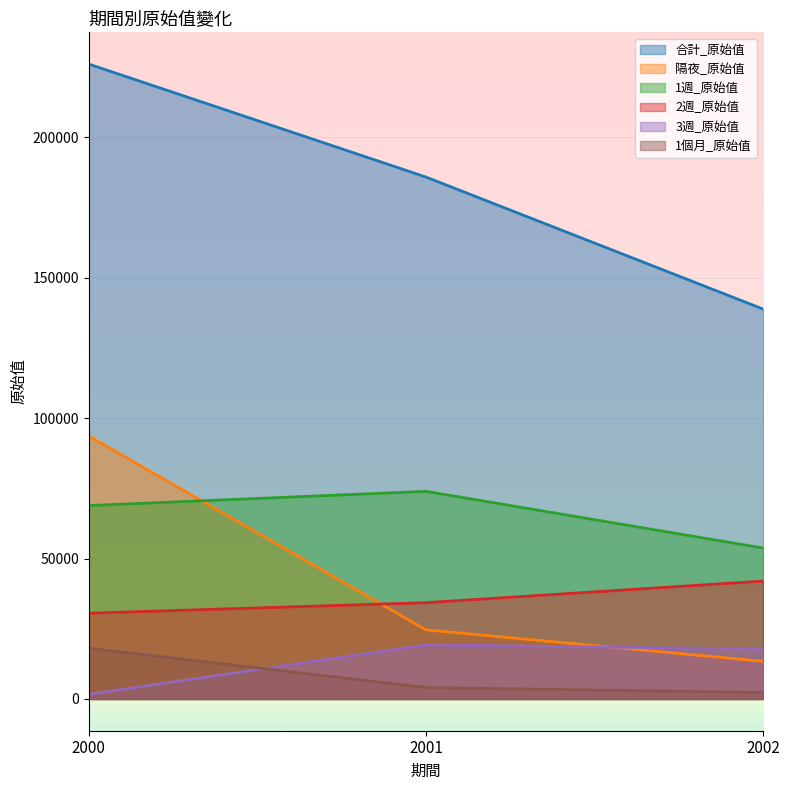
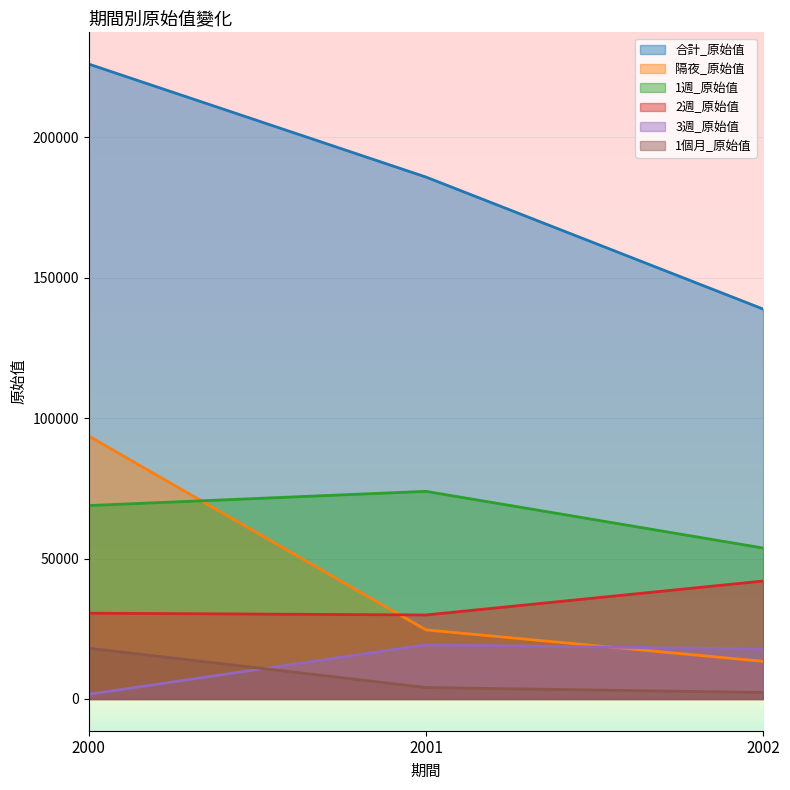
2週_原始值, 2001: 34000 -> 30000
